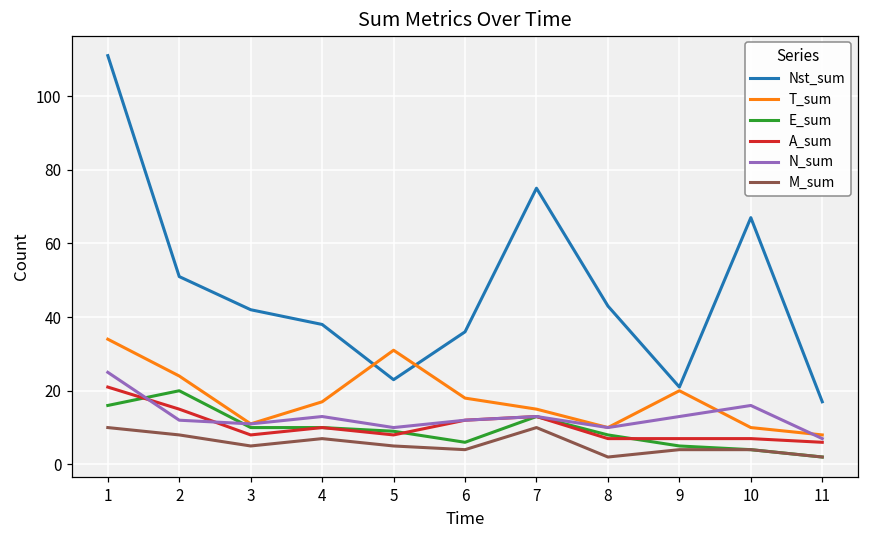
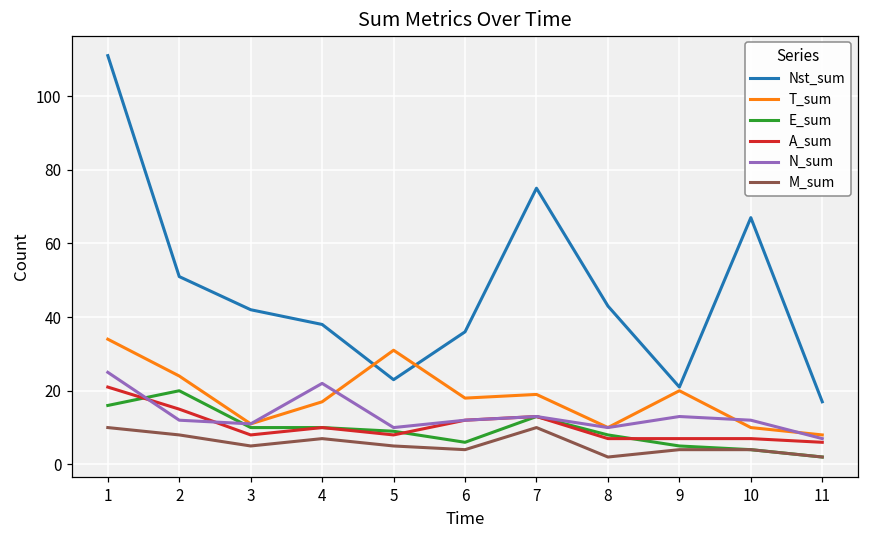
N_sum, 4: 13 -> 22
T_sum, 7: 15 -> 19
N_sum, 10: 16 -> 12
